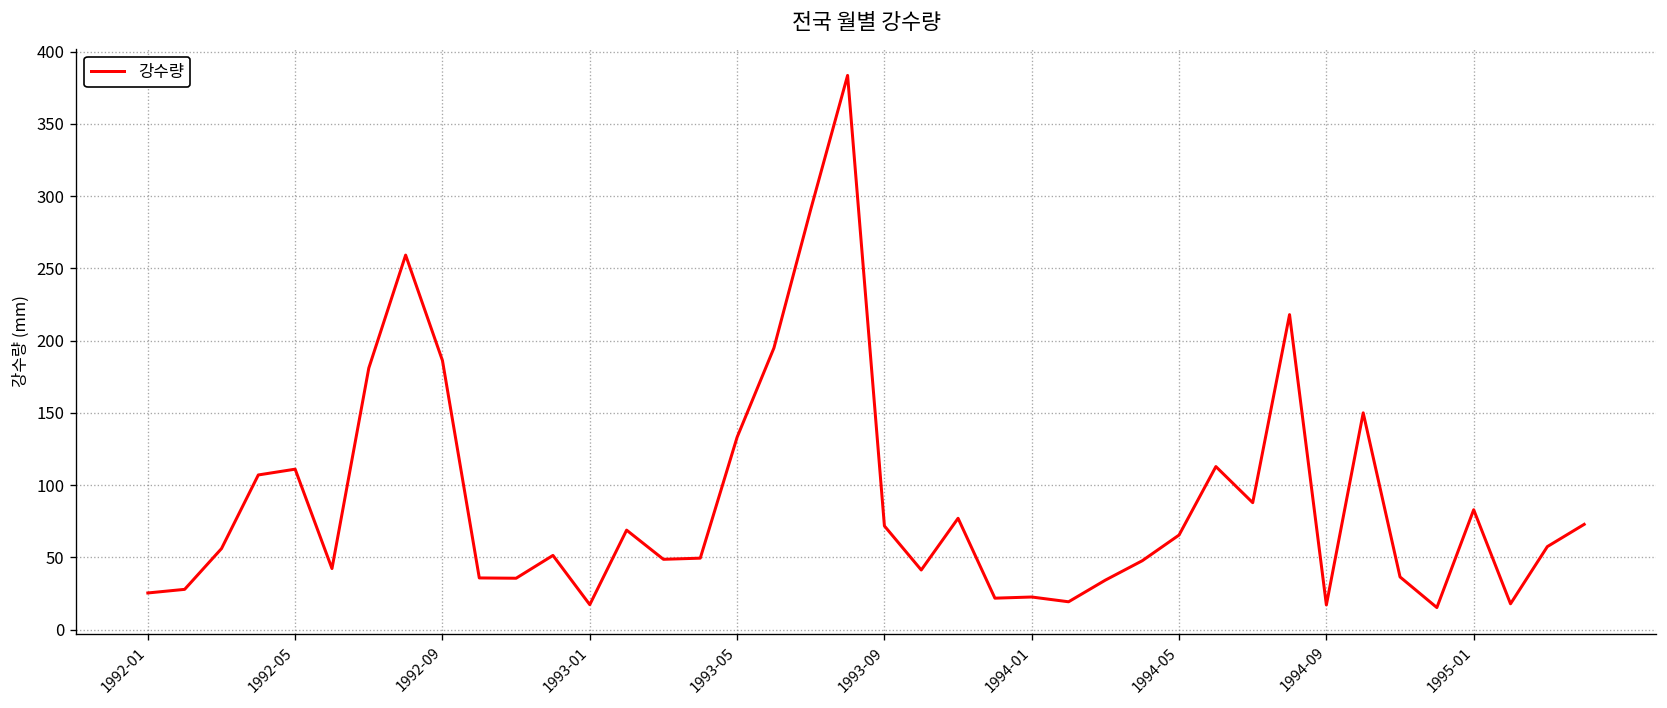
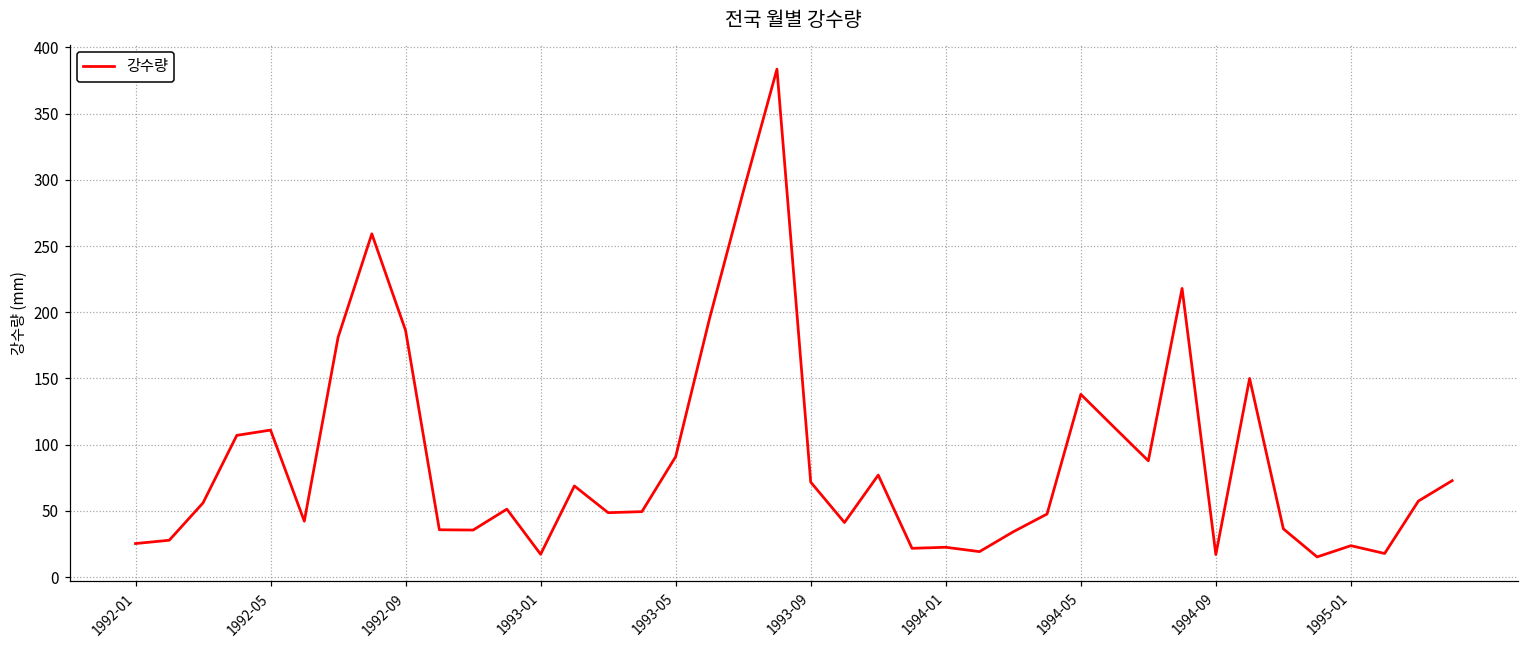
1993-05: 133 -> 91
1994-05: 65 -> 138
1995-01: 83 -> 24
